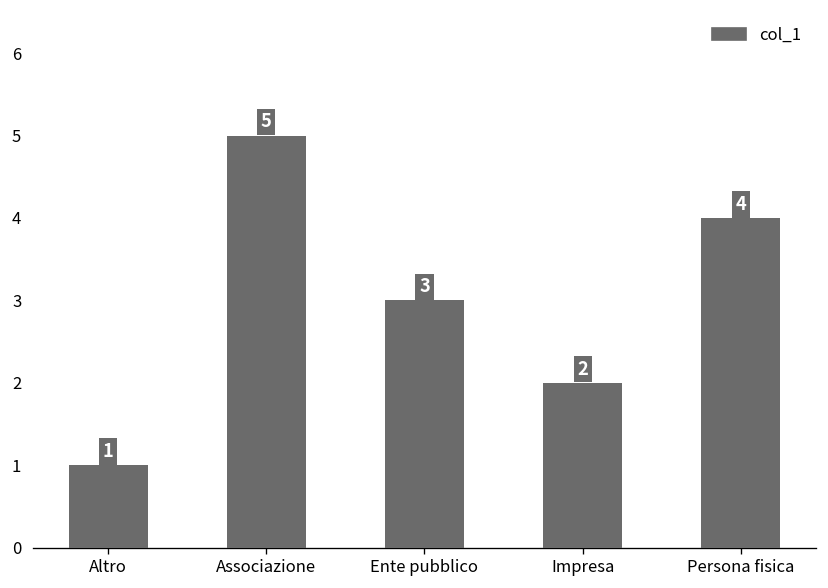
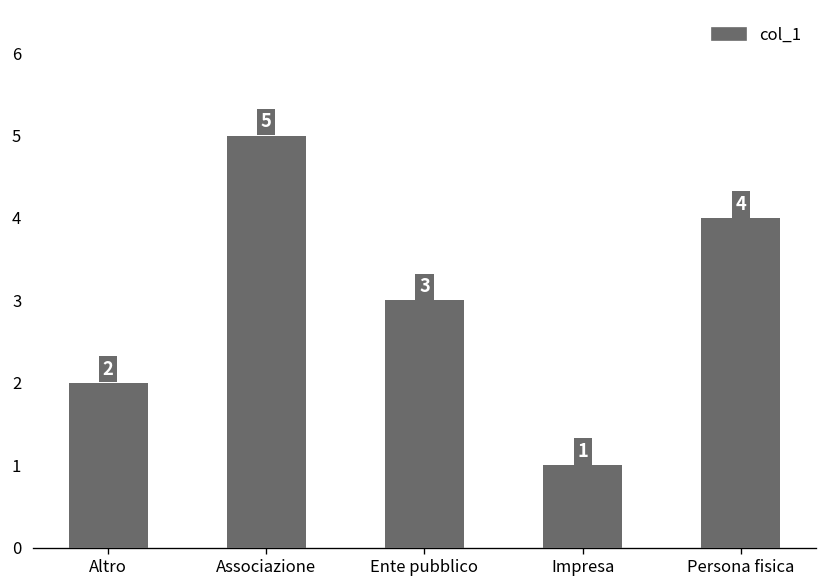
Altro: 1 -> 2
Impresa: 2 -> 1
